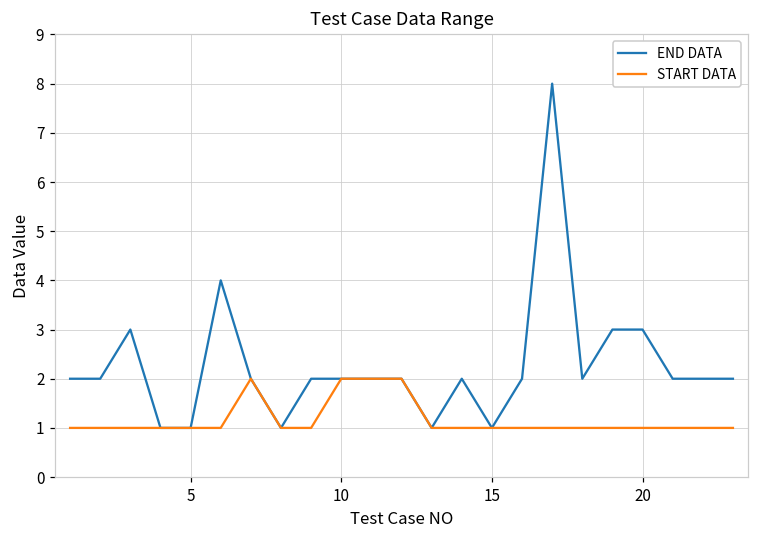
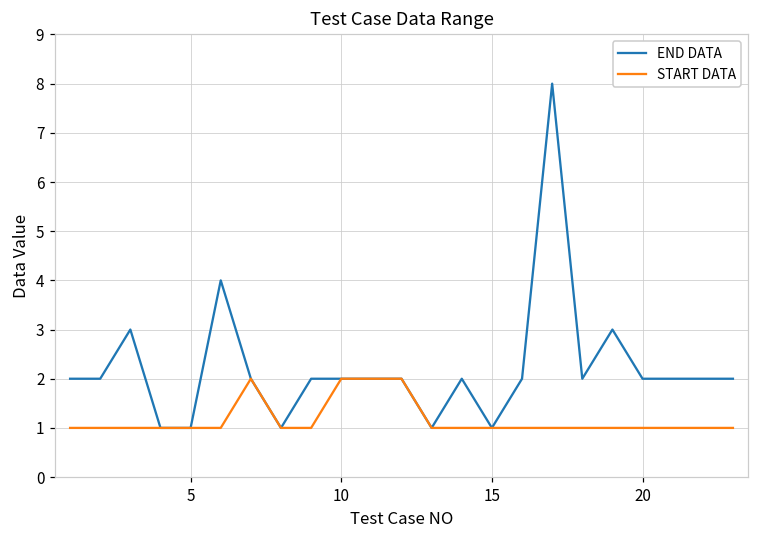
END DATA, 20: 3 -> 2
